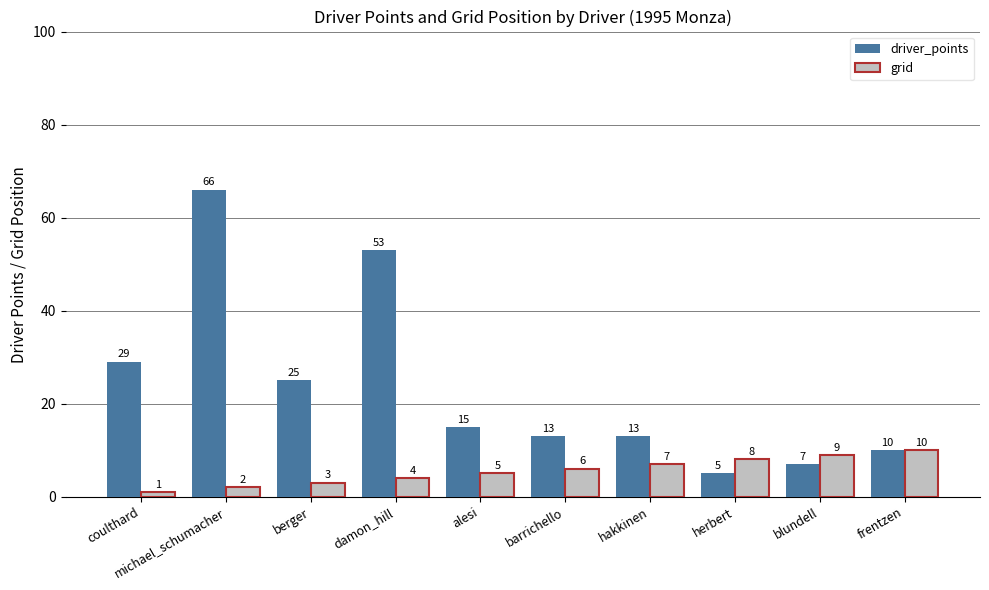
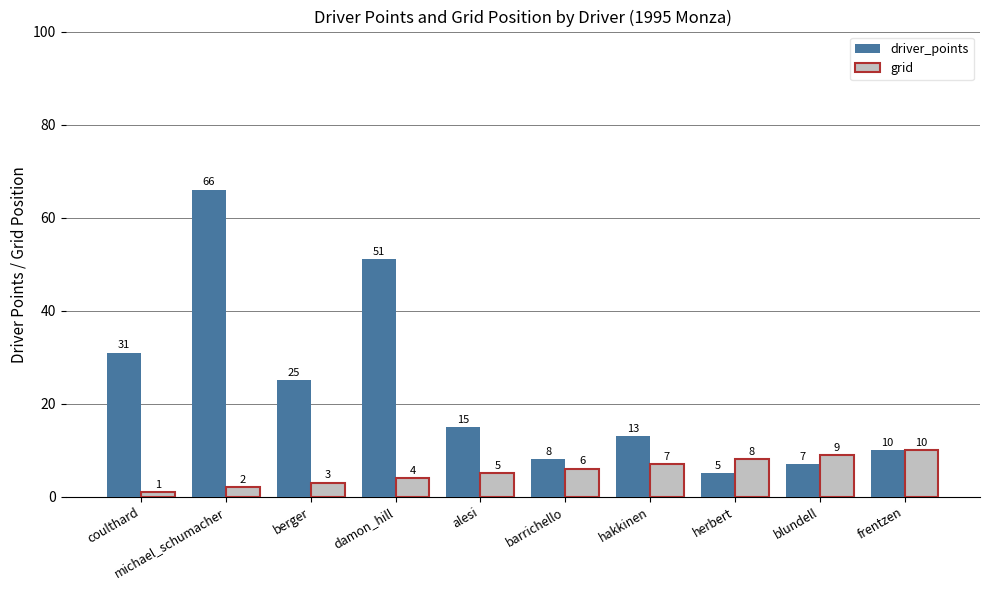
driver_points, coulthard: 29 -> 31
driver_points, damon_hill: 53 -> 51
driver_points, barrichello: 13 -> 8
